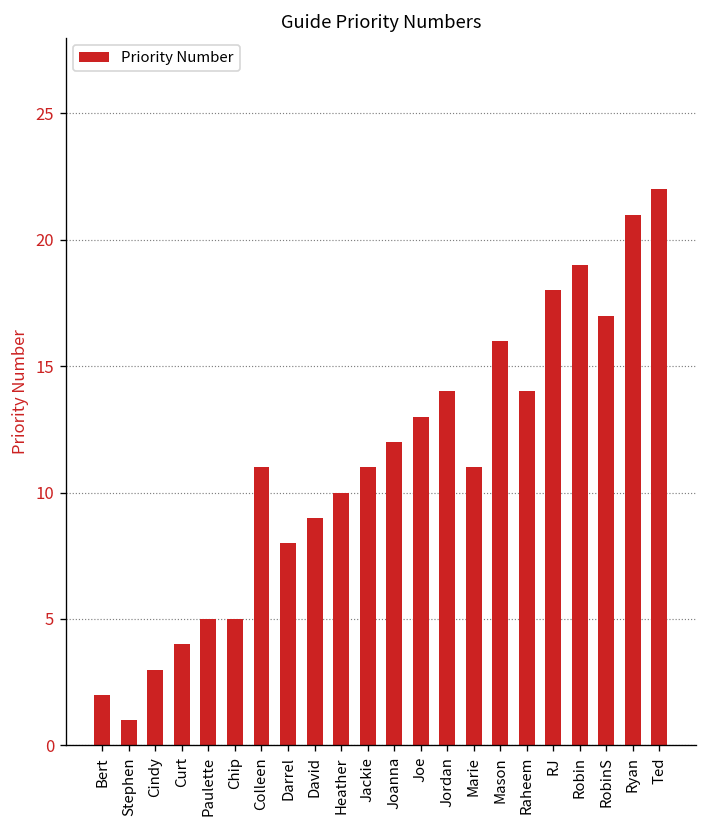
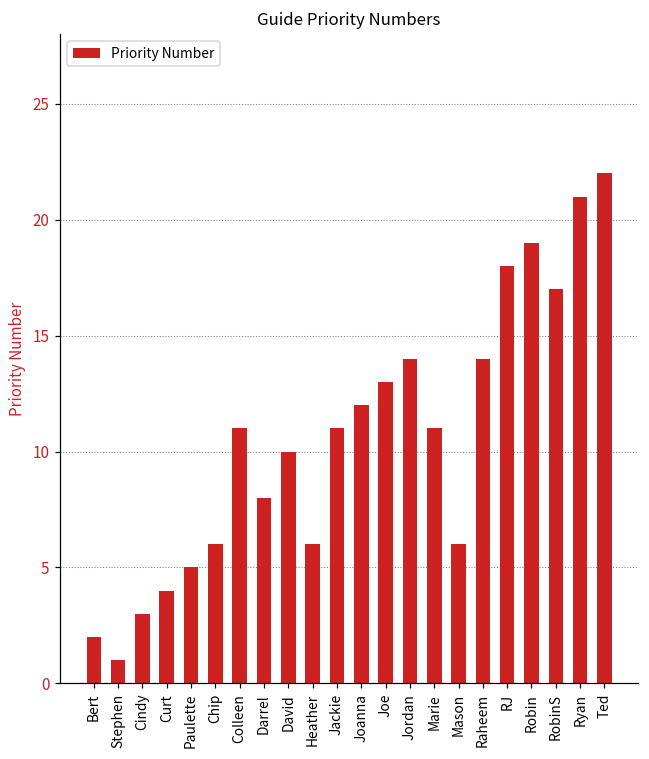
Chip: 5 -> 6
David: 9 -> 10
Heather: 10 -> 6
Mason: 16 -> 6
